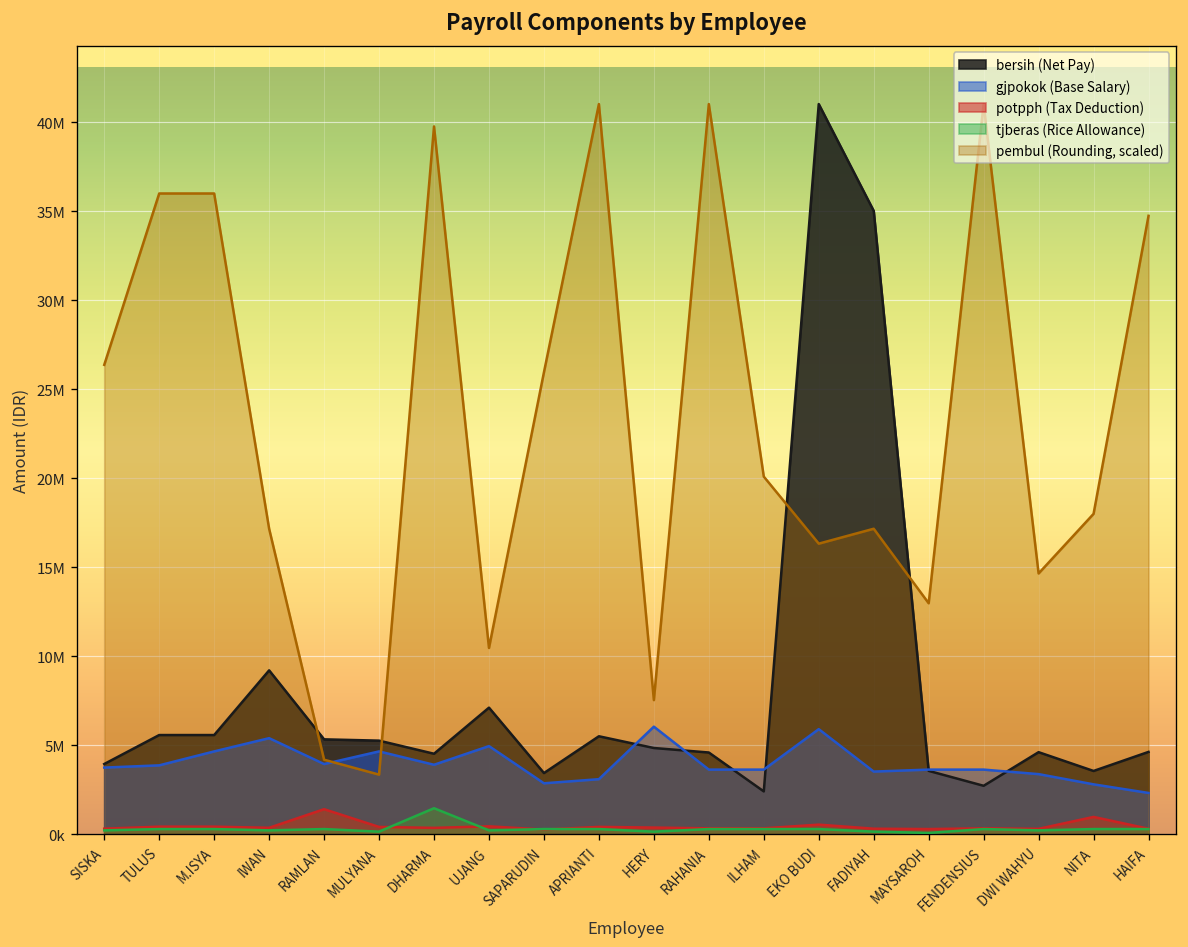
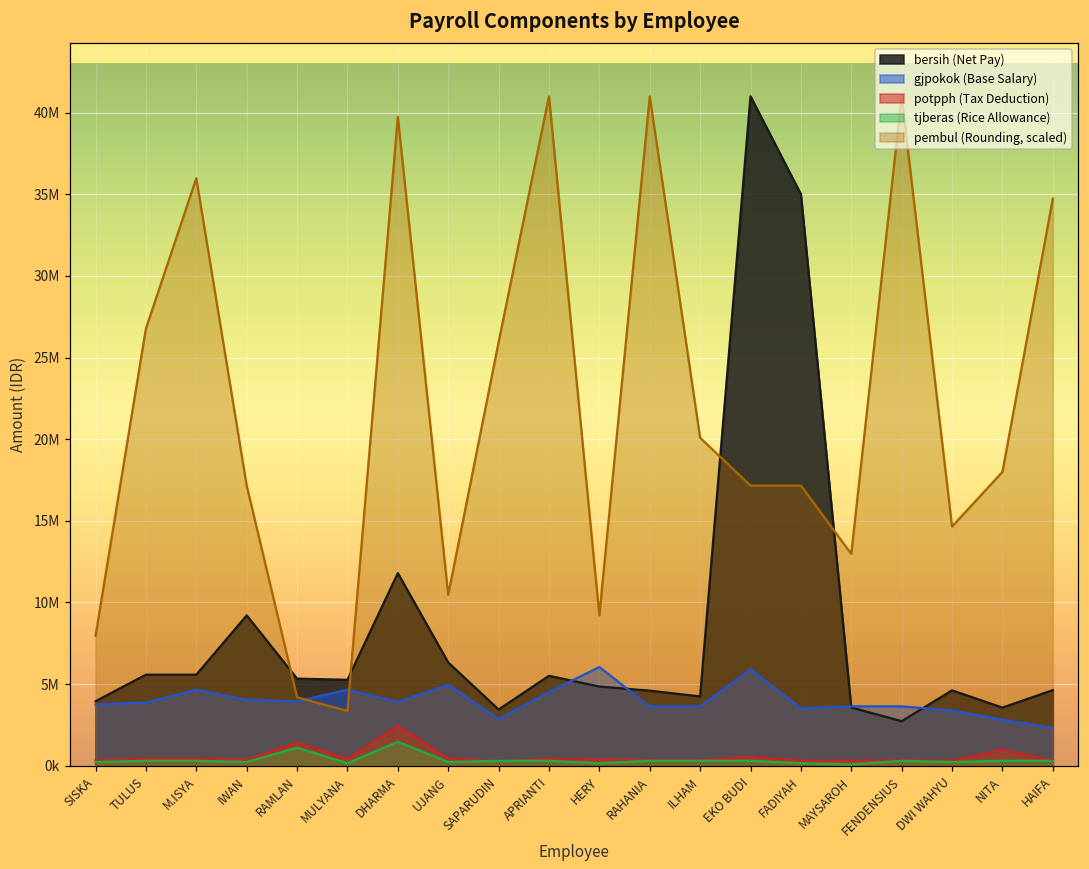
pembul (Rounding, scaled), SISKA: 26400000 -> 8000000
pembul (Rounding, scaled), TULUS: 36000000 -> 26800000
gjpokok (Base Salary), IWAN: 5400000 -> 4000000
tjberas (Rice Allowance), RAMLAN: 300000 -> 1100000
bersih (Net Pay), DHARMA: 4500000 -> 11800000
potpph (Tax Deduction), DHARMA: 400000 -> 2400000
bersih (Net Pay), UJANG: 7100000 -> 6300000
gjpokok (Base Salary), APRIANTI: 3100000 -> 4500000
pembul (Rounding, scaled), HERY: 7500000 -> 9200000
bersih (Net Pay), ILHAM: 2400000 -> 4200000
pembul (Rounding, scaled), EKO BUDI: 16300000 -> 17200000
